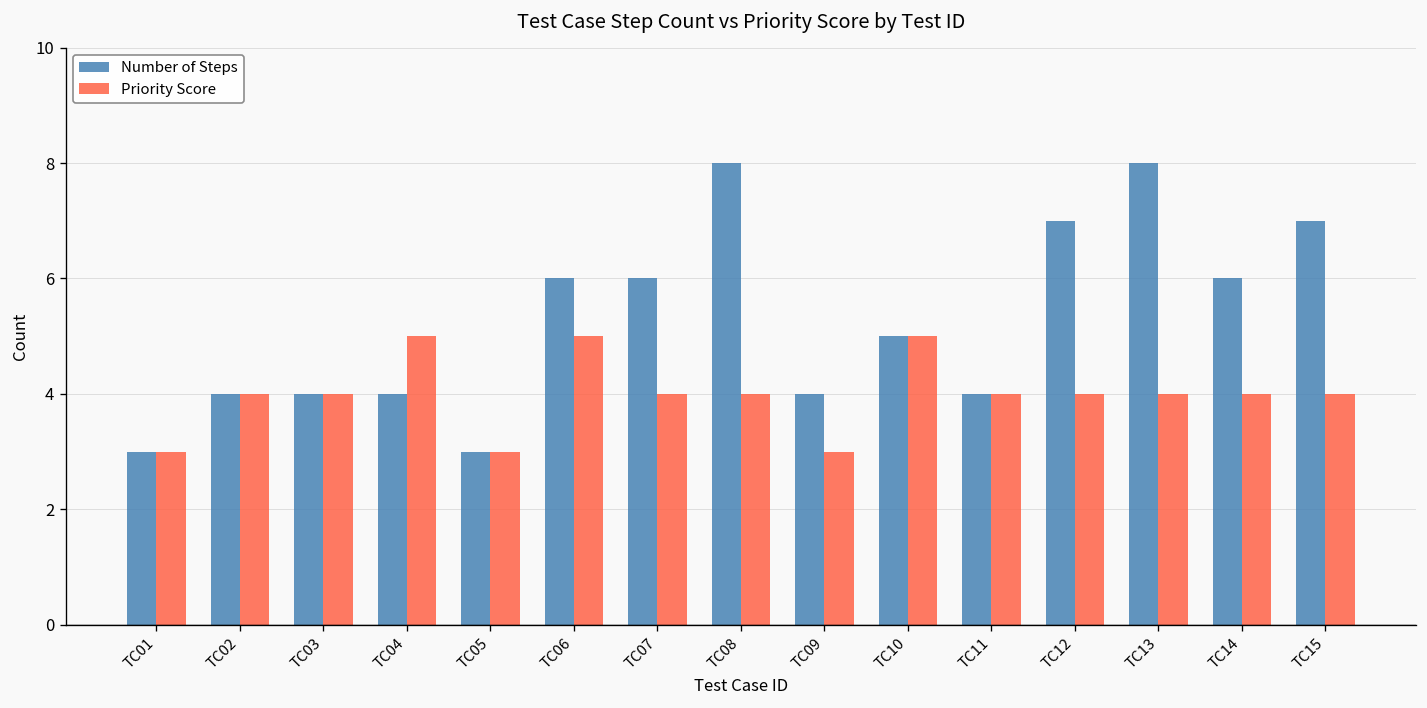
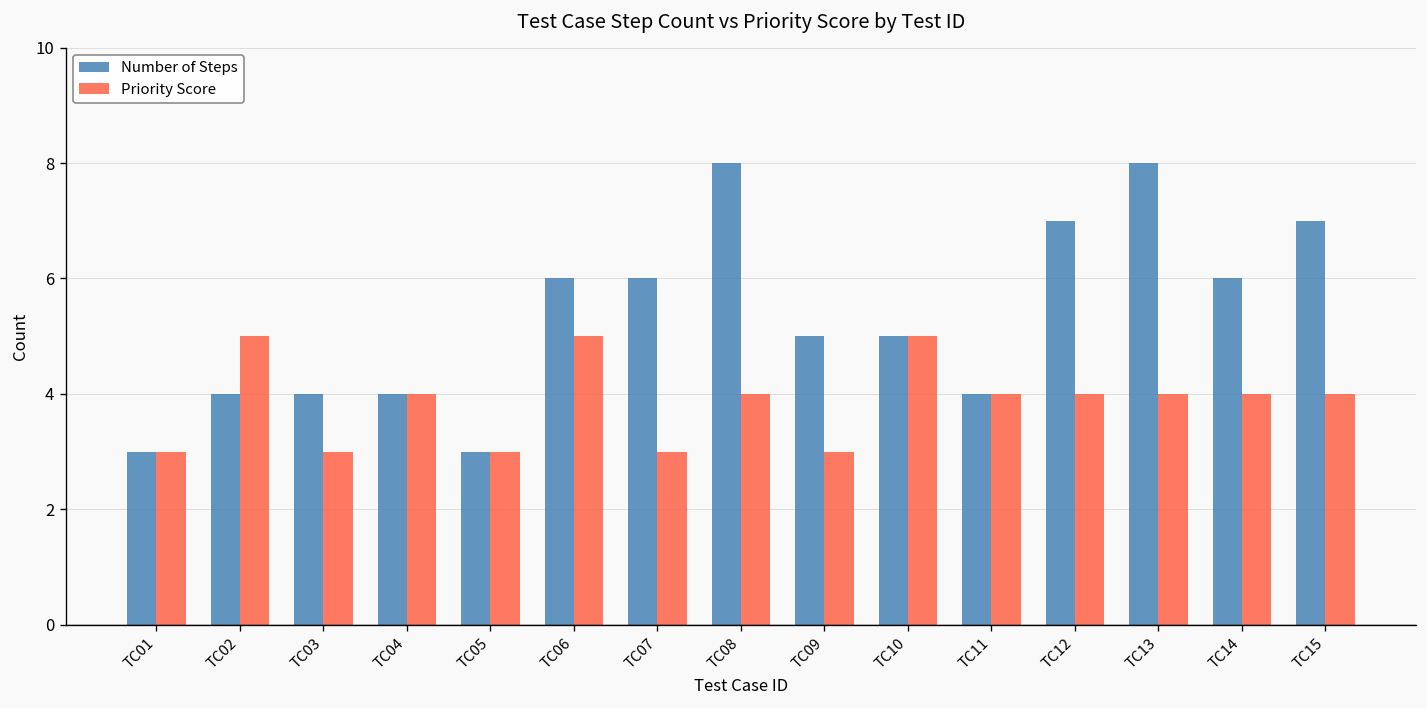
Priority Score, TC02: 4 -> 5
Priority Score, TC03: 4 -> 3
Priority Score, TC04: 5 -> 4
Priority Score, TC07: 4 -> 3
Number of Steps, TC09: 4 -> 5
